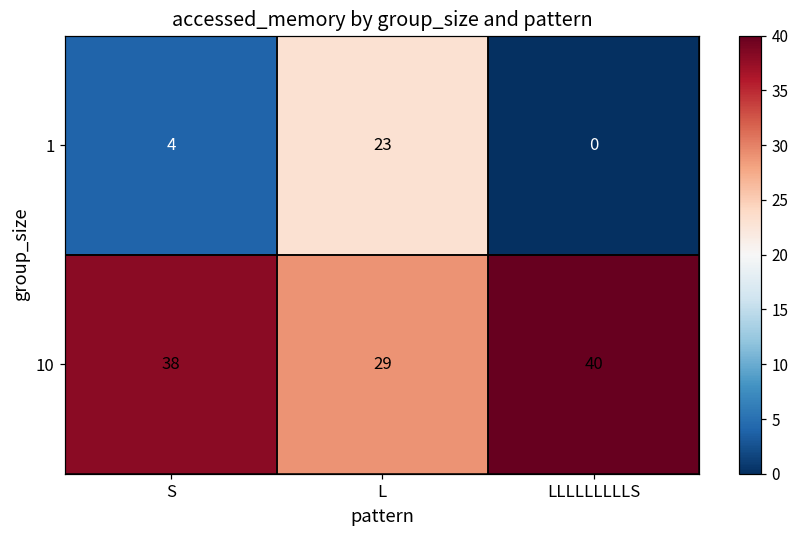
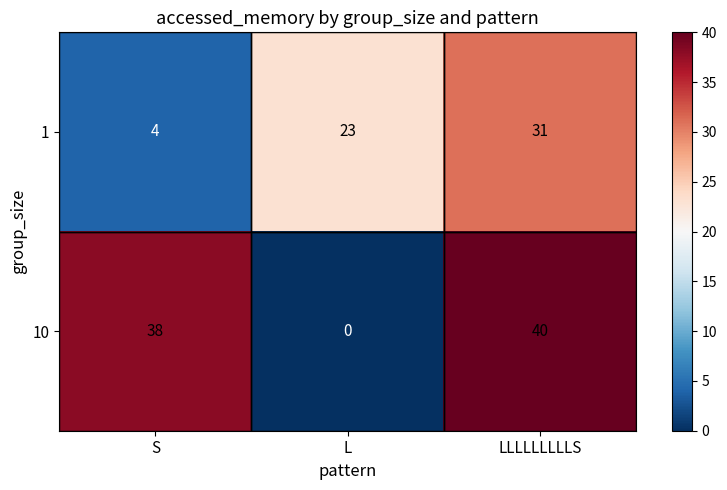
1, LLLLLLLLLS: 0 -> 31
10, L: 29 -> 0
